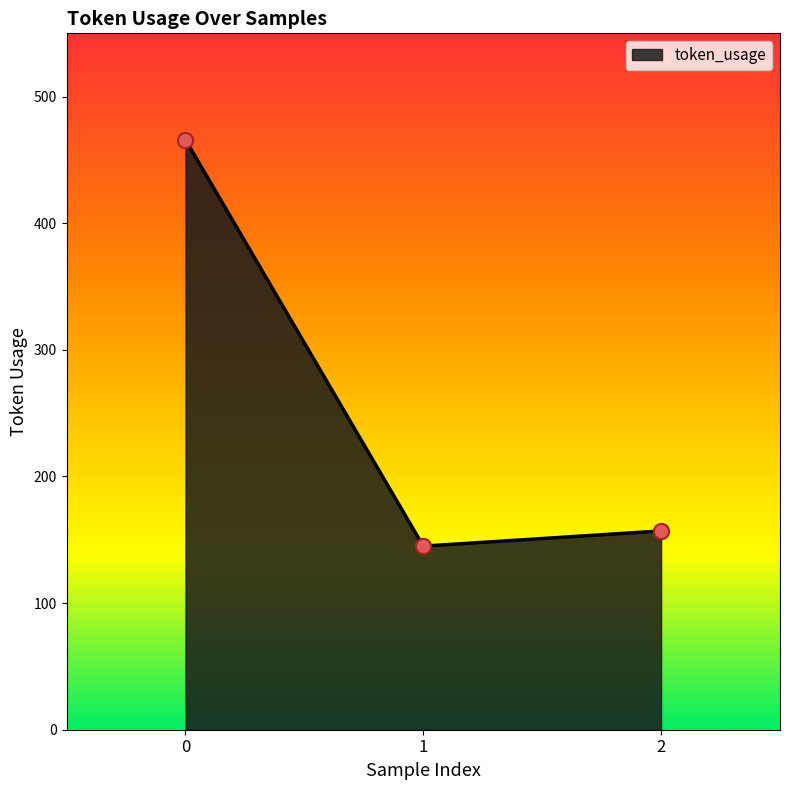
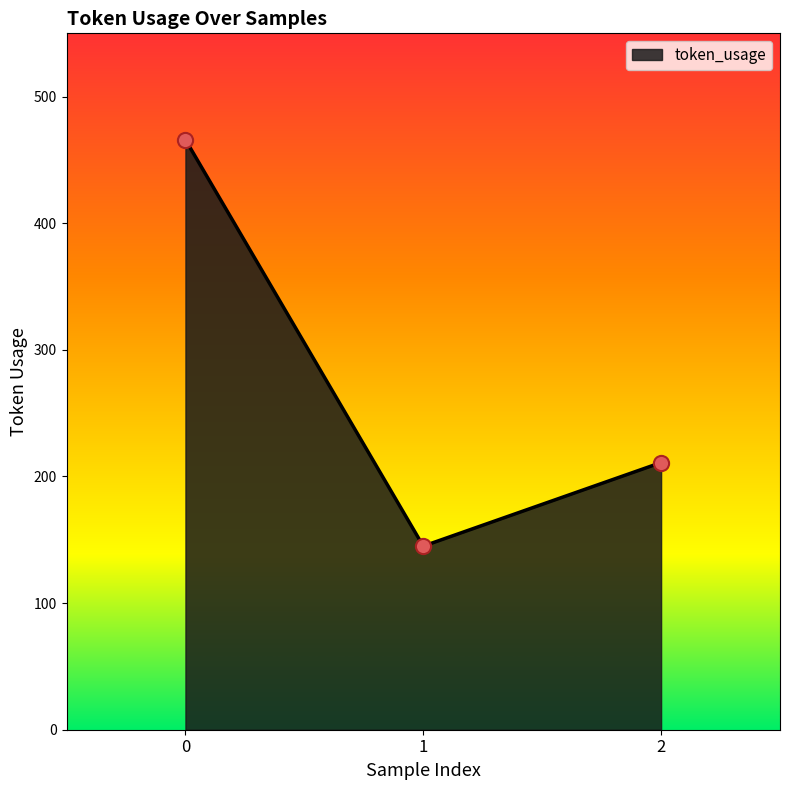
2: 157 -> 211
